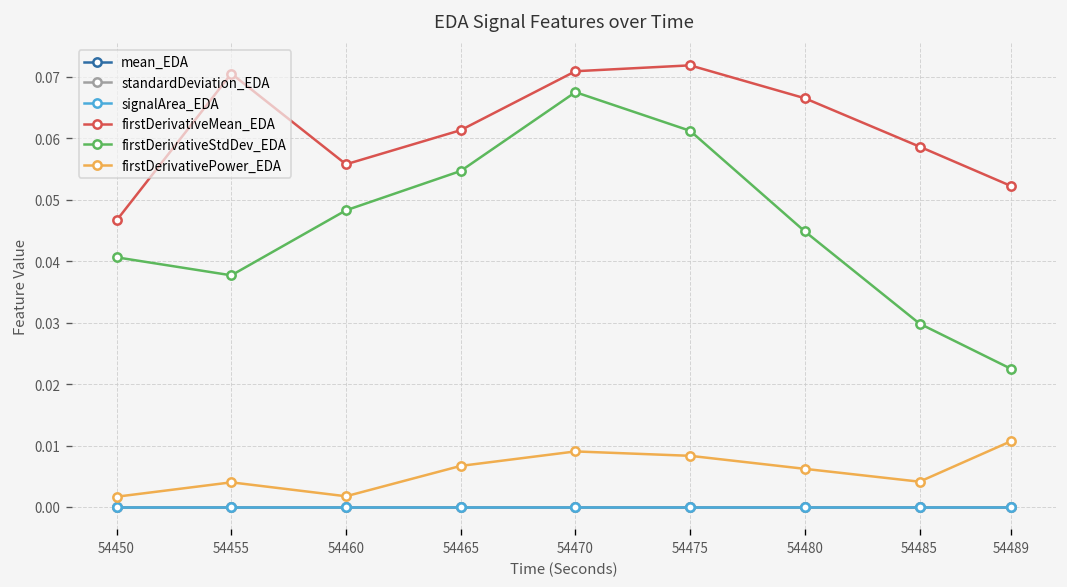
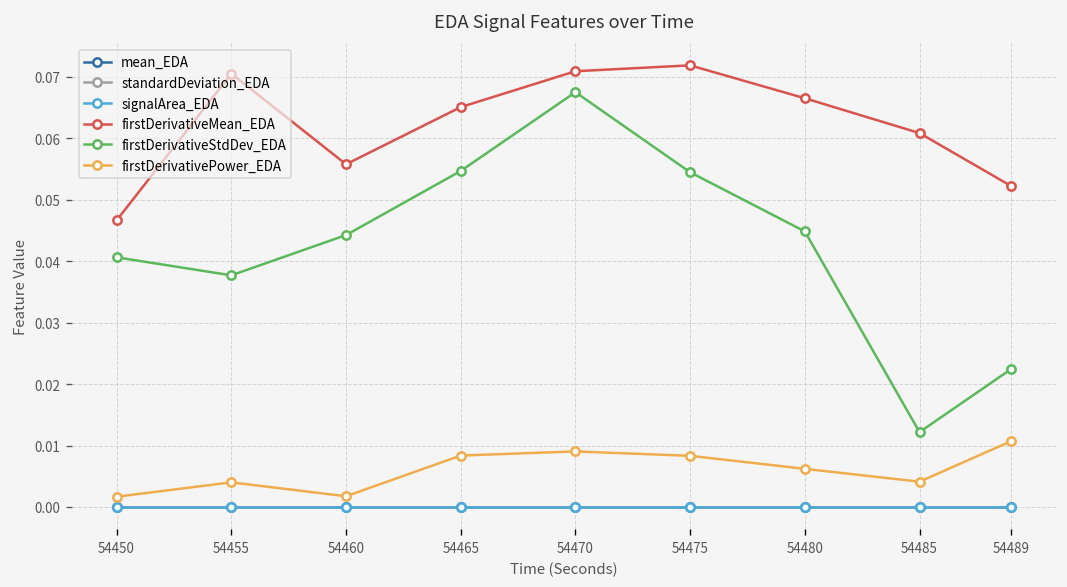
firstDerivativeStdDev_EDA, 54460: 0.048 -> 0.044
firstDerivativeMean_EDA, 54465: 0.061 -> 0.065
firstDerivativePower_EDA, 54465: 0.007 -> 0.008
firstDerivativeStdDev_EDA, 54475: 0.061 -> 0.054
firstDerivativeMean_EDA, 54485: 0.059 -> 0.061
firstDerivativeStdDev_EDA, 54485: 0.030 -> 0.012
